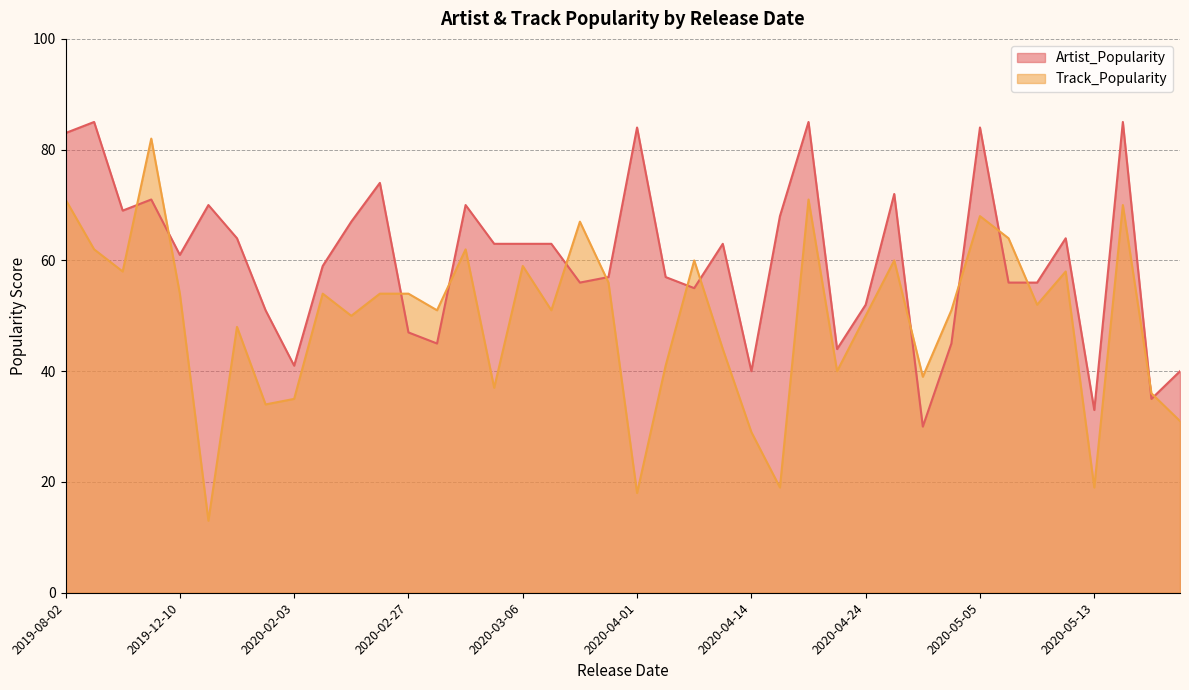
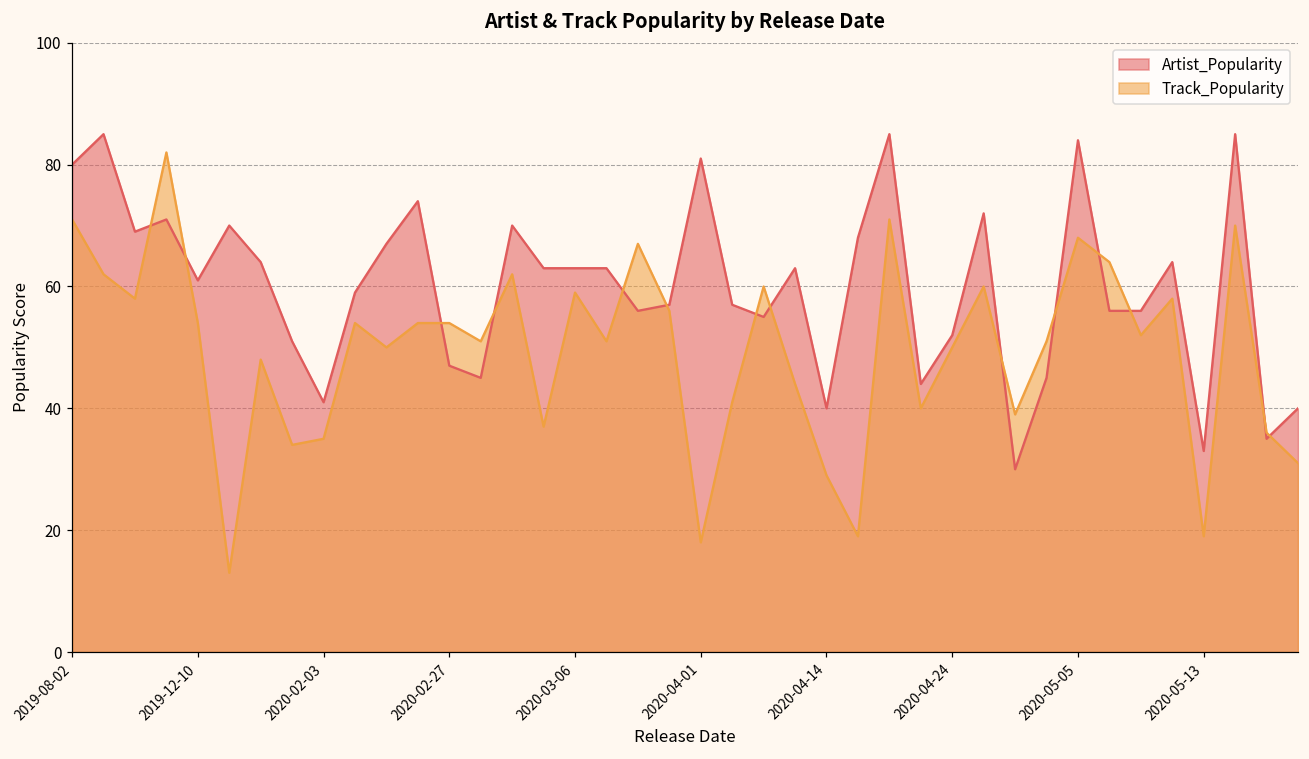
Artist_Popularity, 2019-08-02: 83 -> 80
Artist_Popularity, 2020-04-01: 84 -> 81
